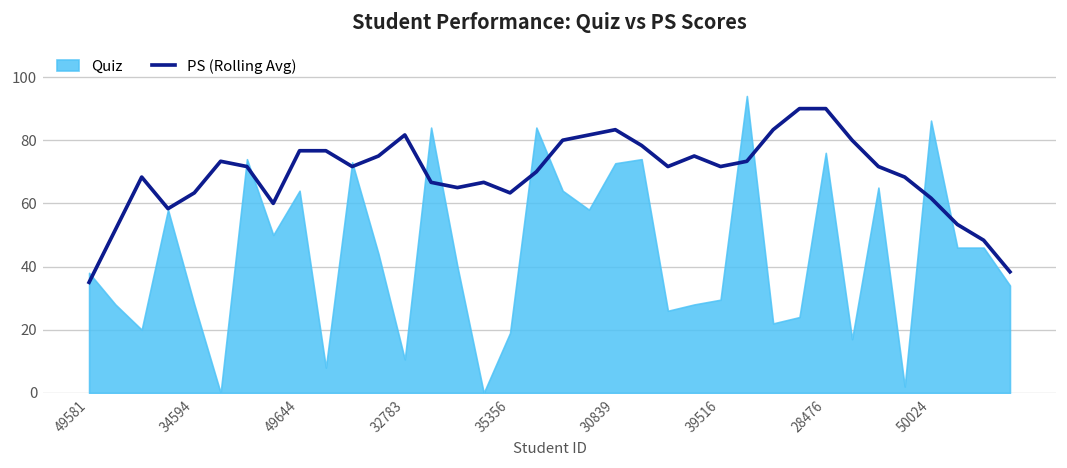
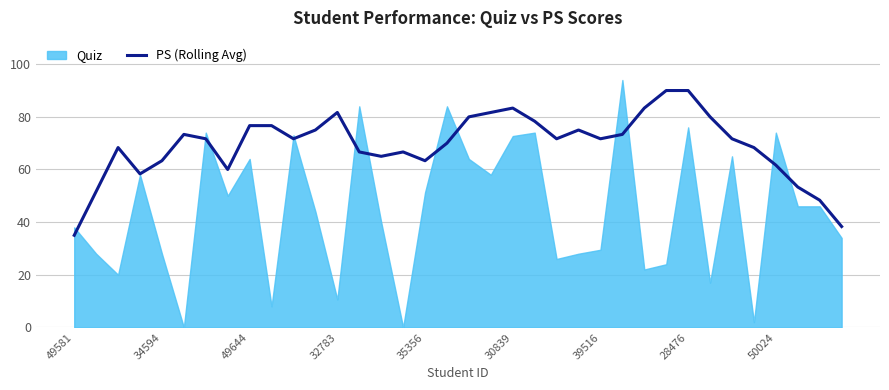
Quiz, 35356: 19 -> 51
Quiz, 50024: 86 -> 74
